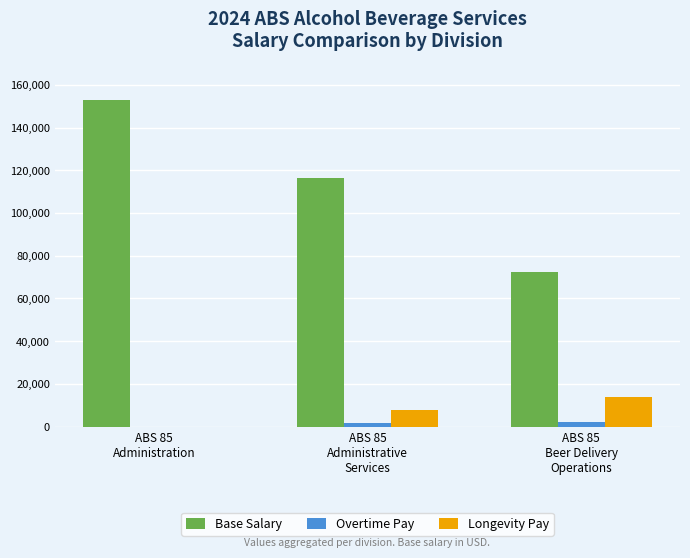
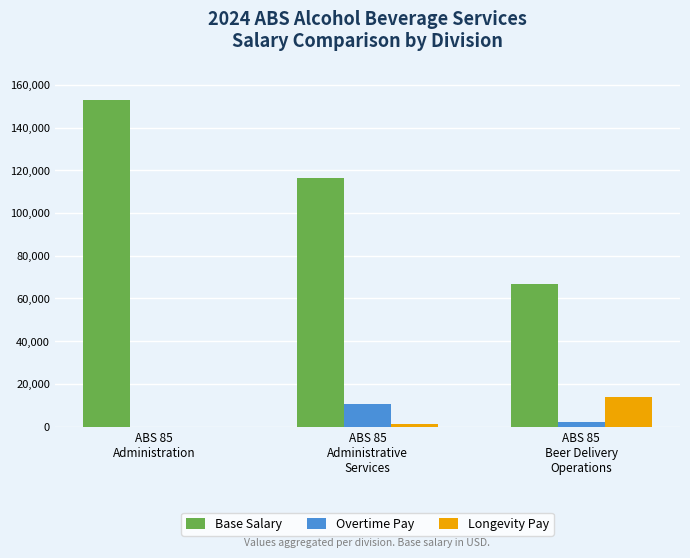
Overtime Pay, ABS 85 Administrative Services: 2,000 -> 11,000
Longevity Pay, ABS 85 Administrative Services: 8,000 -> 2,000
Base Salary, ABS 85 Beer Delivery Operations: 72,000 -> 67,000
